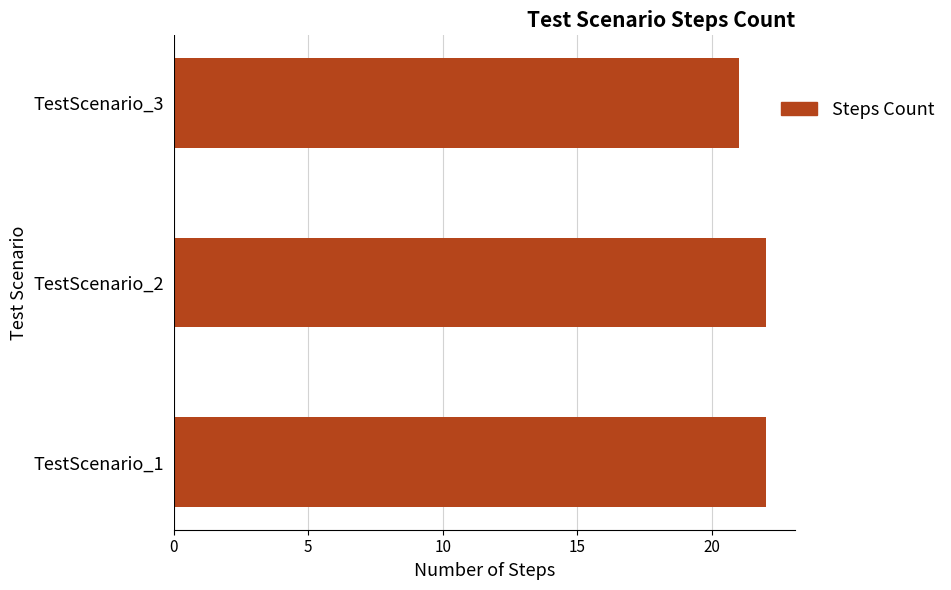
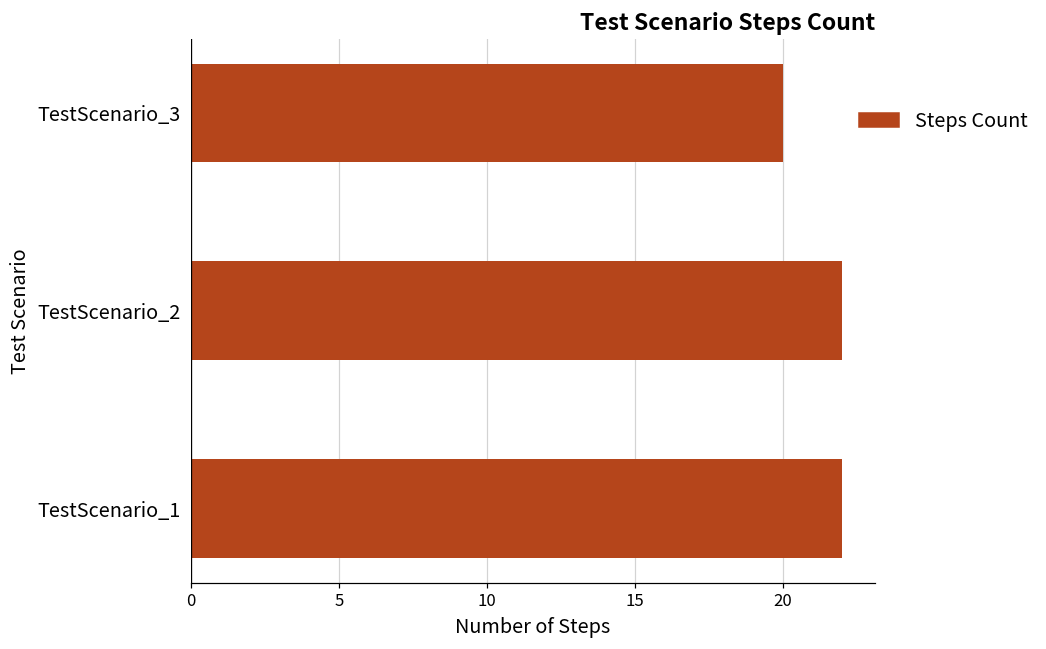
TestScenario_3: 21 -> 20
